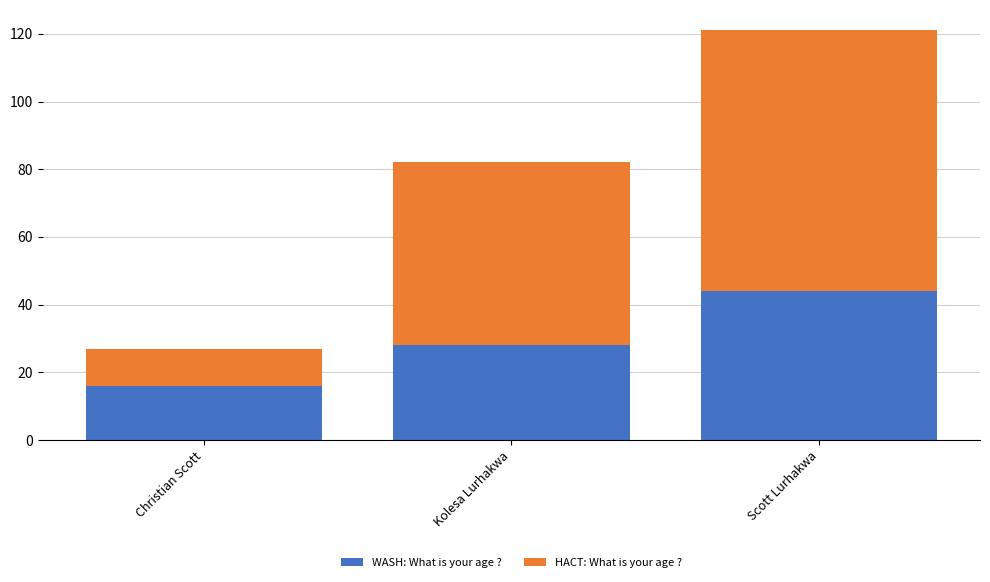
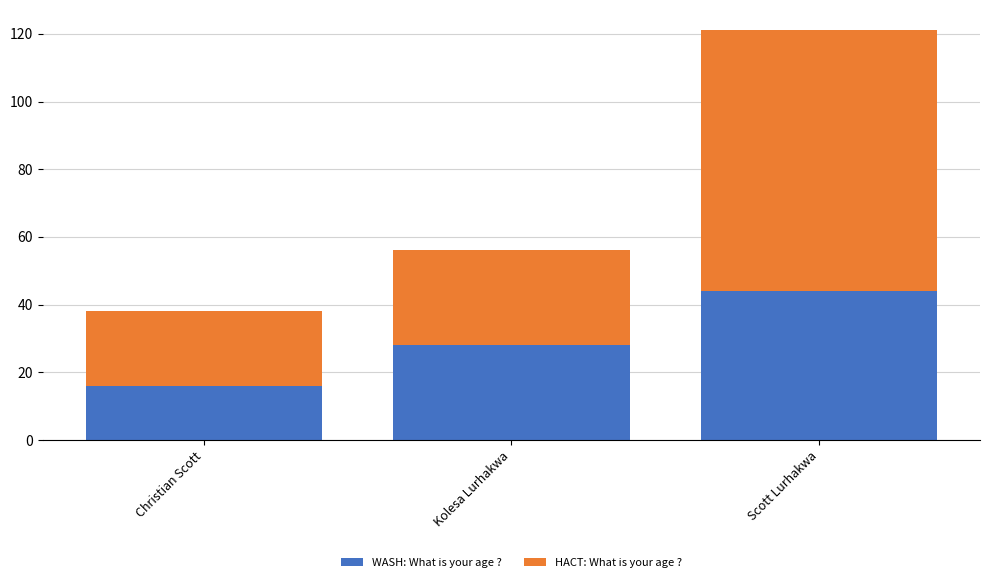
HACT: What is your age ?, Christian Scott: 11 -> 22
HACT: What is your age ?, Kolesa Lurhakwa: 54 -> 28
